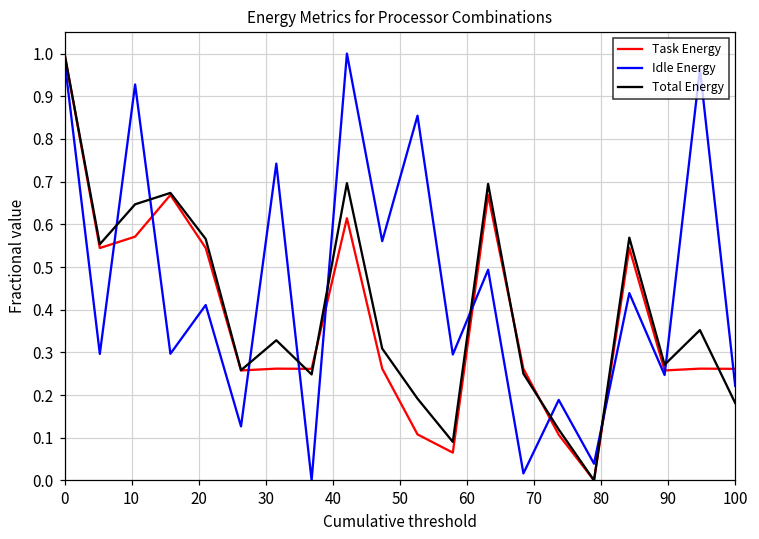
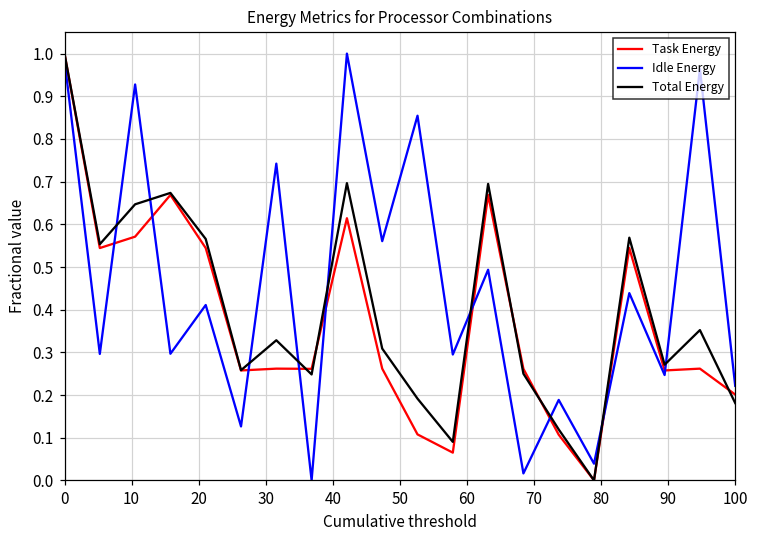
Task Energy, 100: 0.26 -> 0.20
